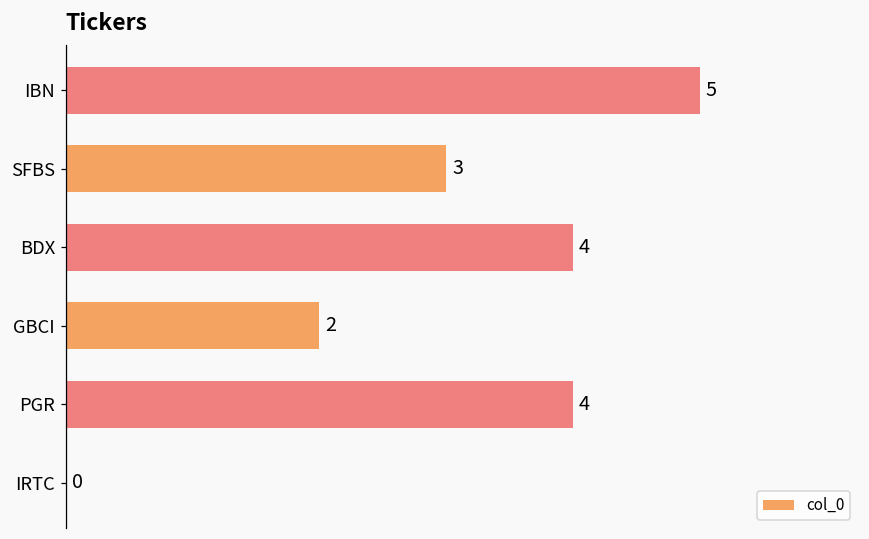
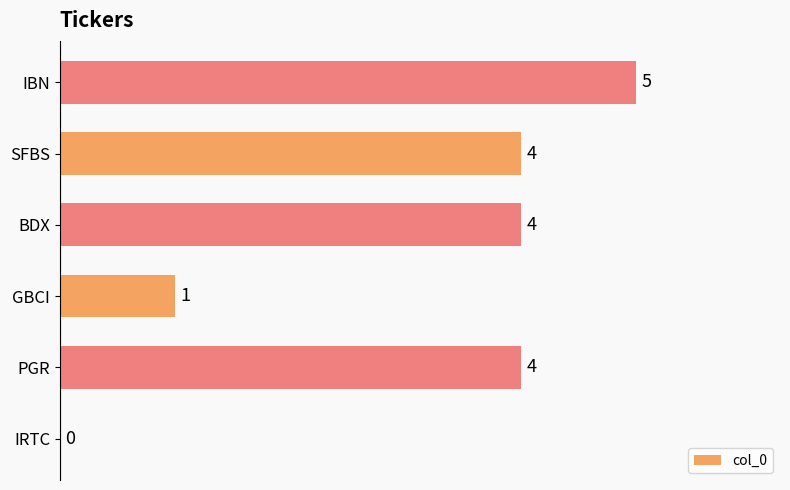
SFBS: 3 -> 4
GBCI: 2 -> 1
